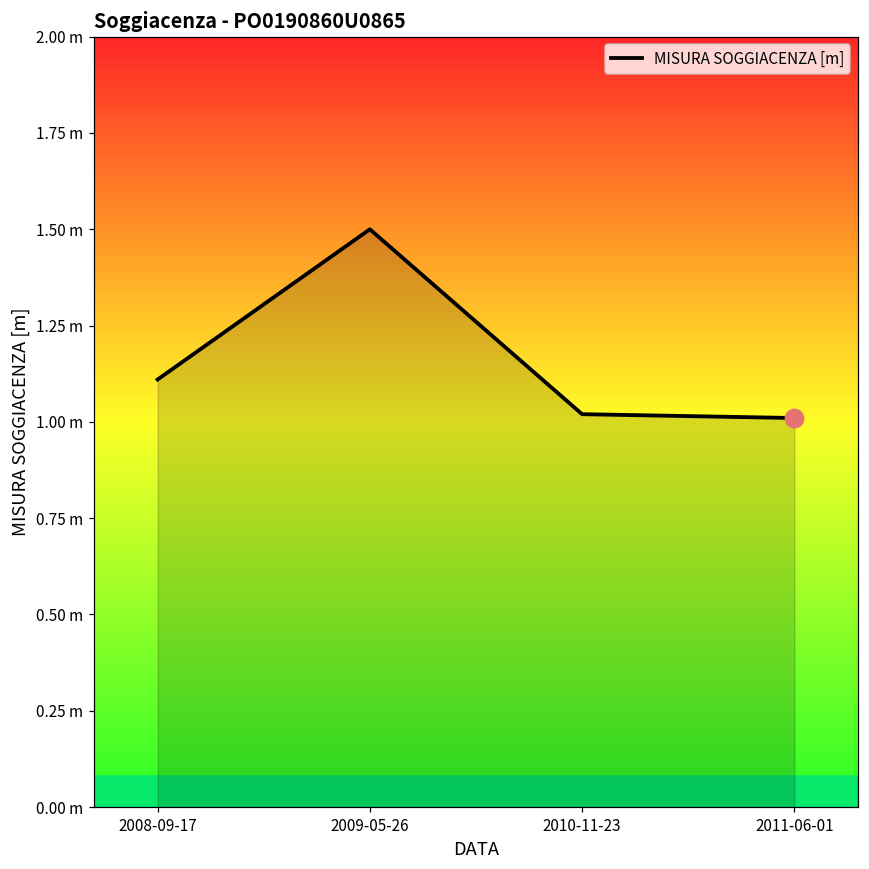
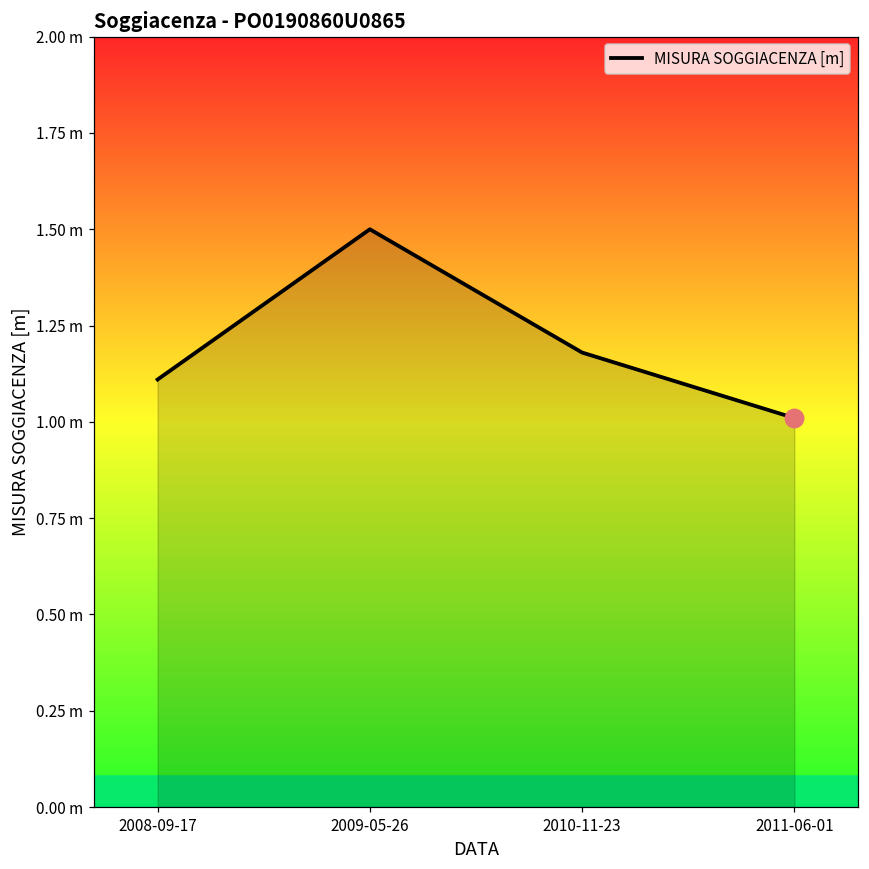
MISURA SOGGIACENZA [m], 2010-11-23: 1.02 m -> 1.18 m
